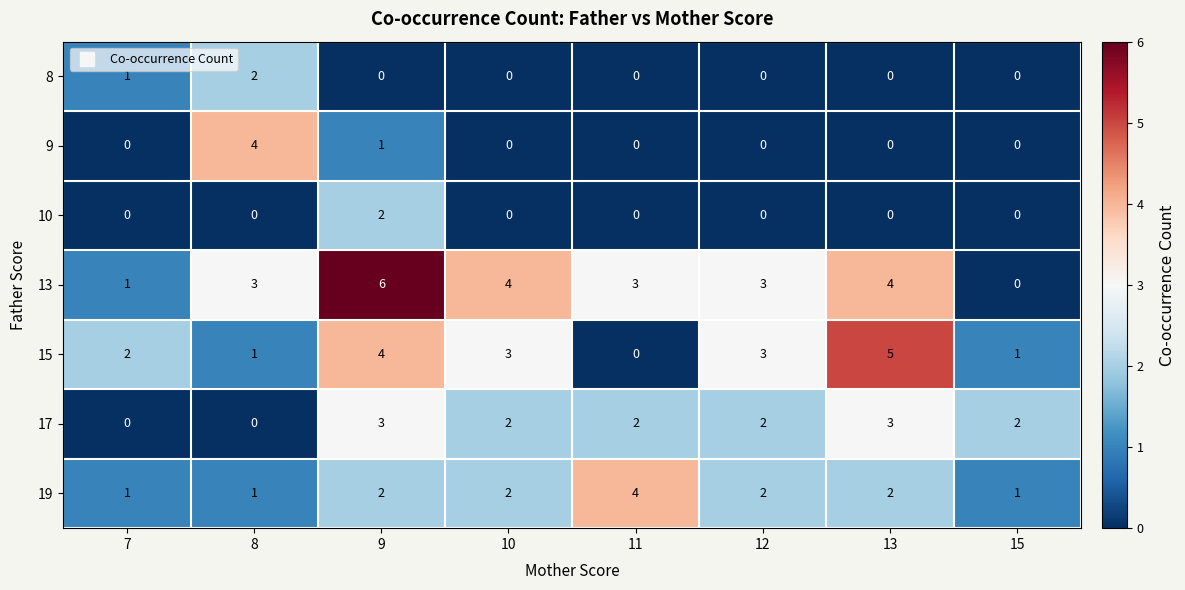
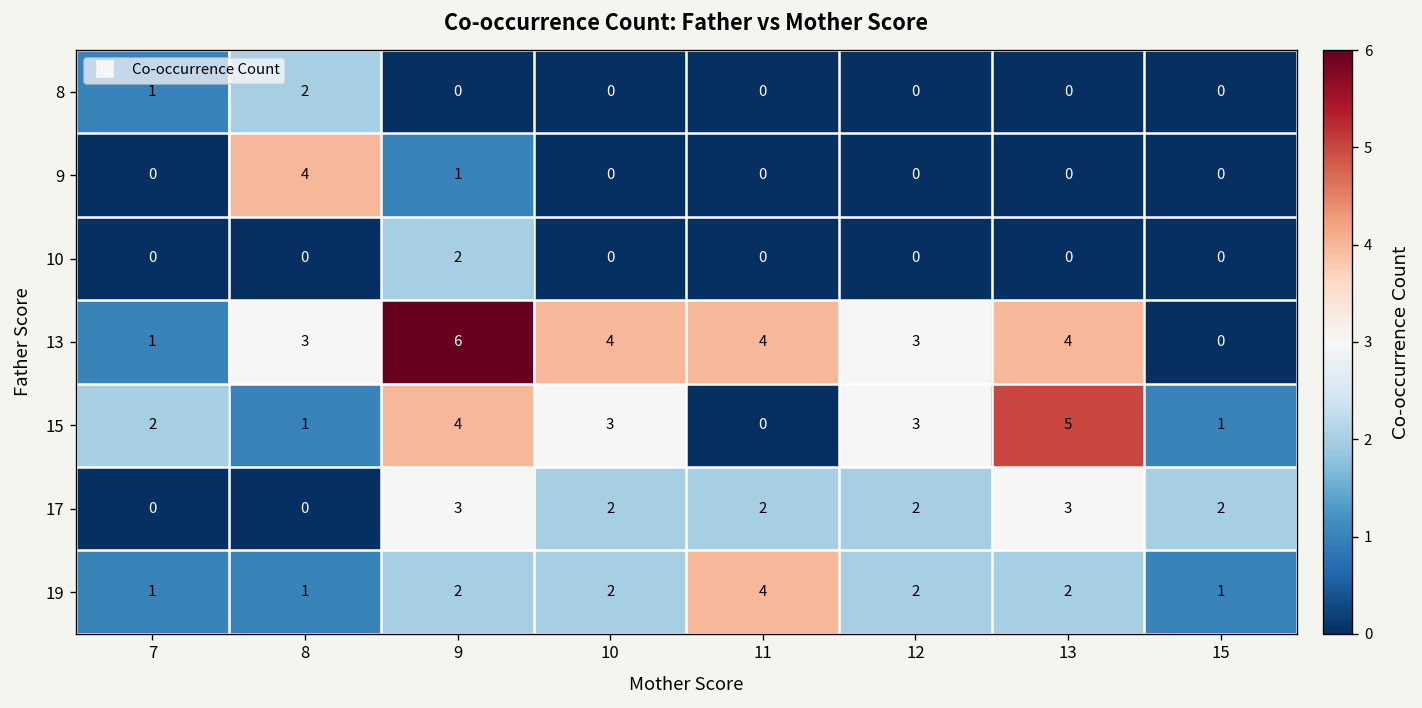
13, 11: 3 -> 4
